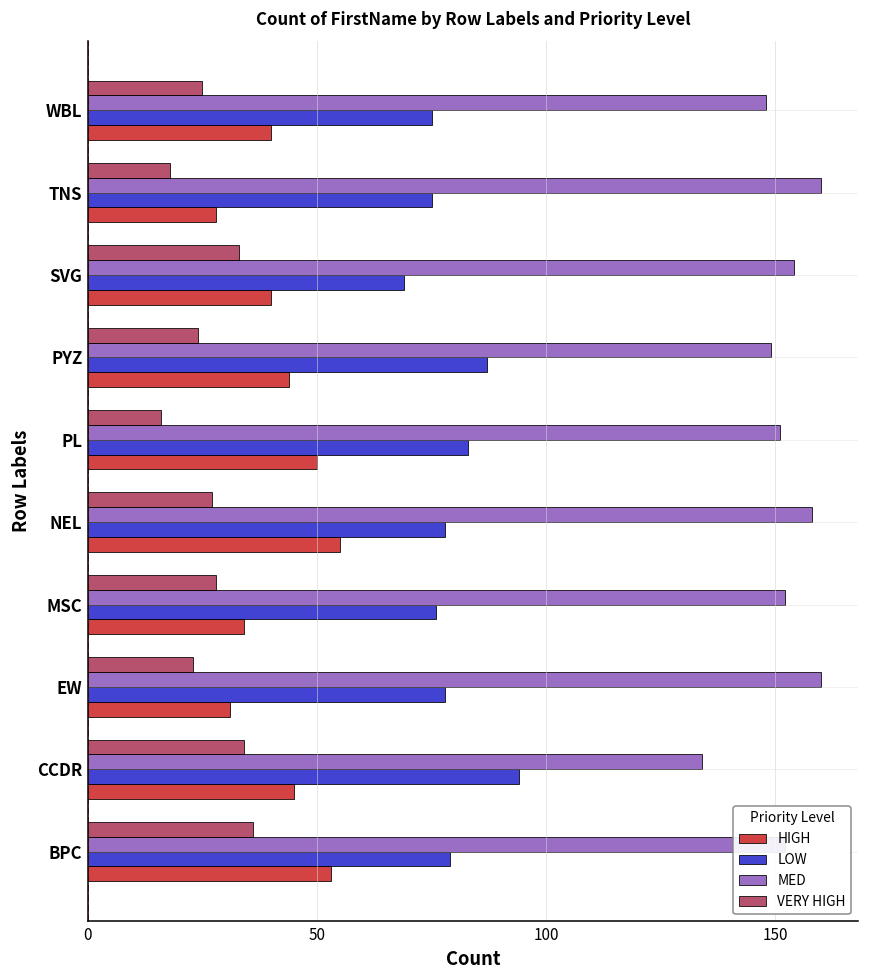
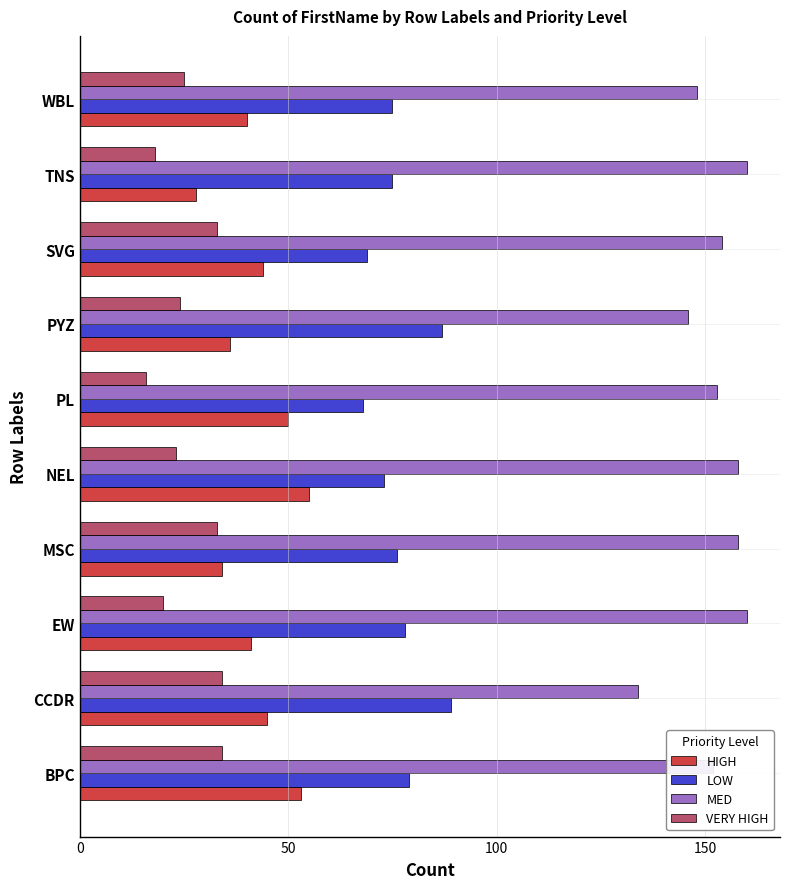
HIGH, SVG: 40 -> 44
MED, PYZ: 149 -> 146
HIGH, PYZ: 44 -> 36
MED, PL: 151 -> 153
LOW, PL: 83 -> 68
VERY HIGH, NEL: 27 -> 23
LOW, NEL: 78 -> 73
VERY HIGH, MSC: 28 -> 33
MED, MSC: 152 -> 158
VERY HIGH, EW: 23 -> 20
HIGH, EW: 31 -> 41
LOW, CCDR: 94 -> 89
VERY HIGH, BPC: 36 -> 34
